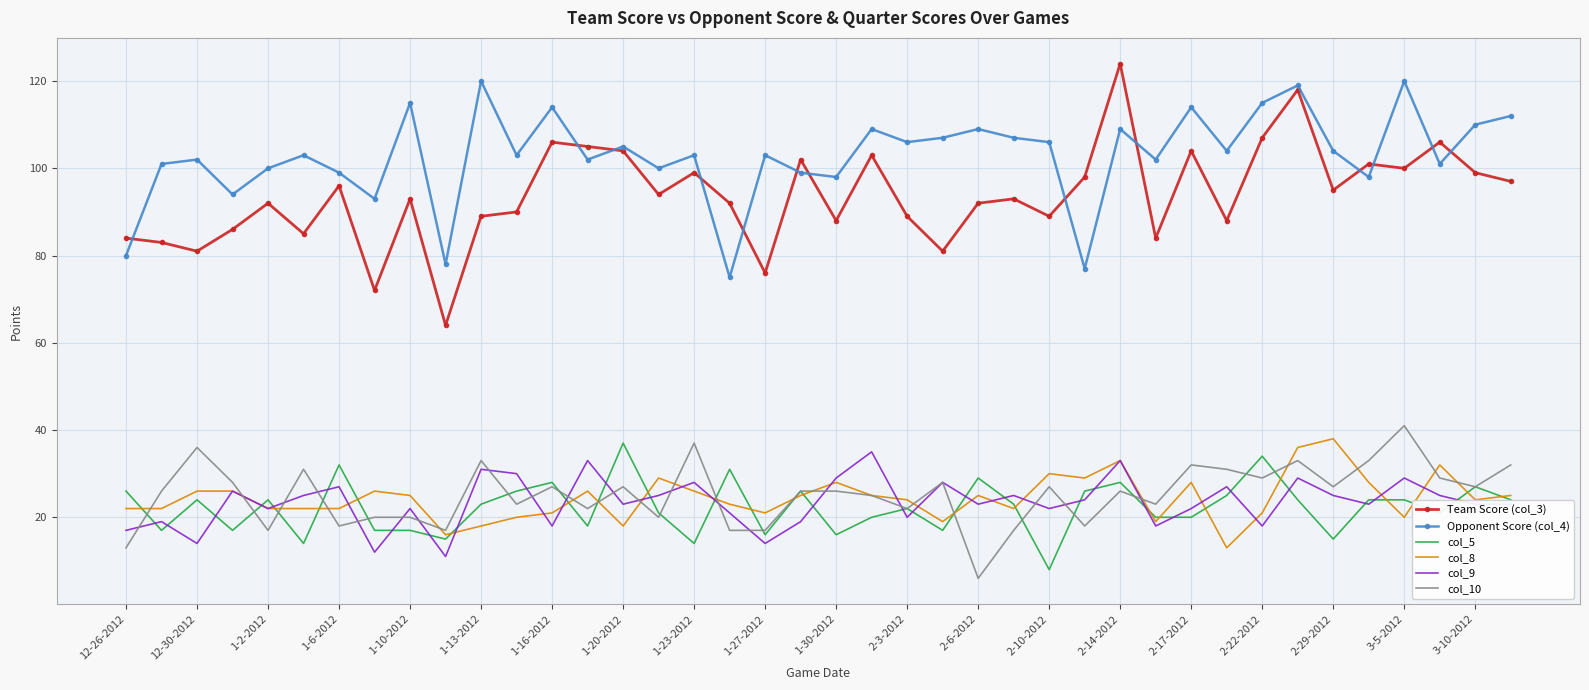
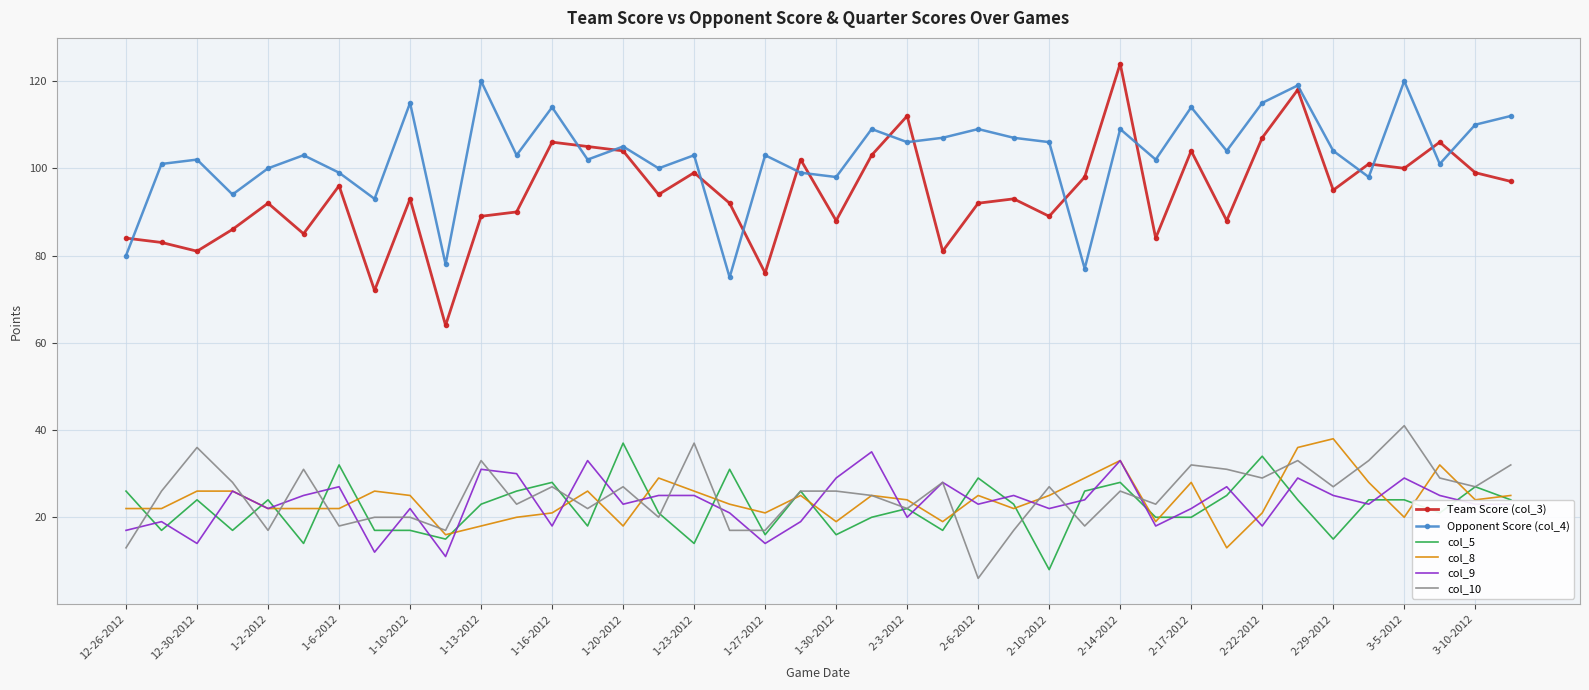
col_9, 1-23-2012: 28 -> 25
col_8, 1-30-2012: 28 -> 19
Team Score (col_3), 2-3-2012: 89 -> 112
col_8, 2-10-2012: 30 -> 25
